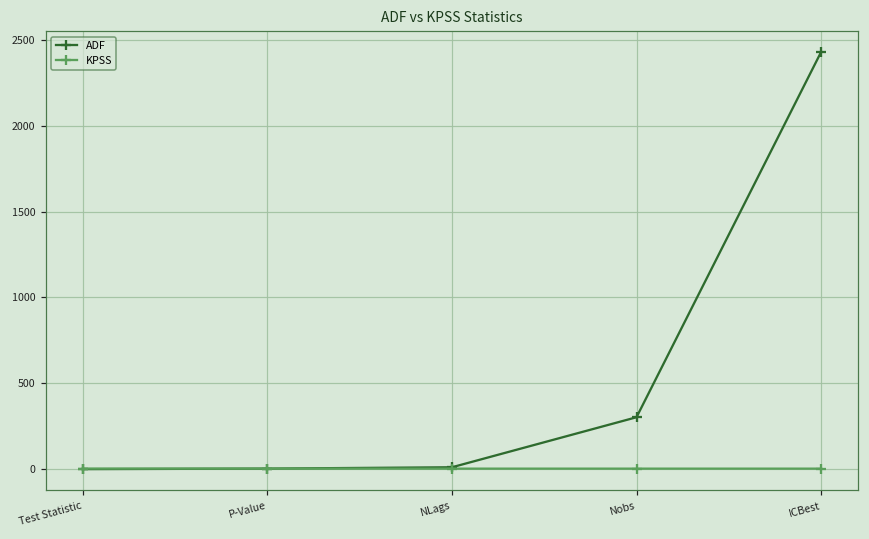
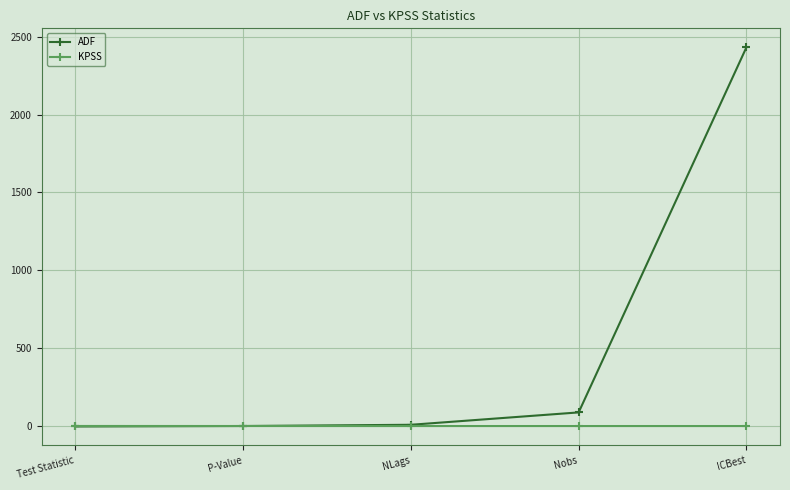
ADF, Nobs: 300 -> 90
